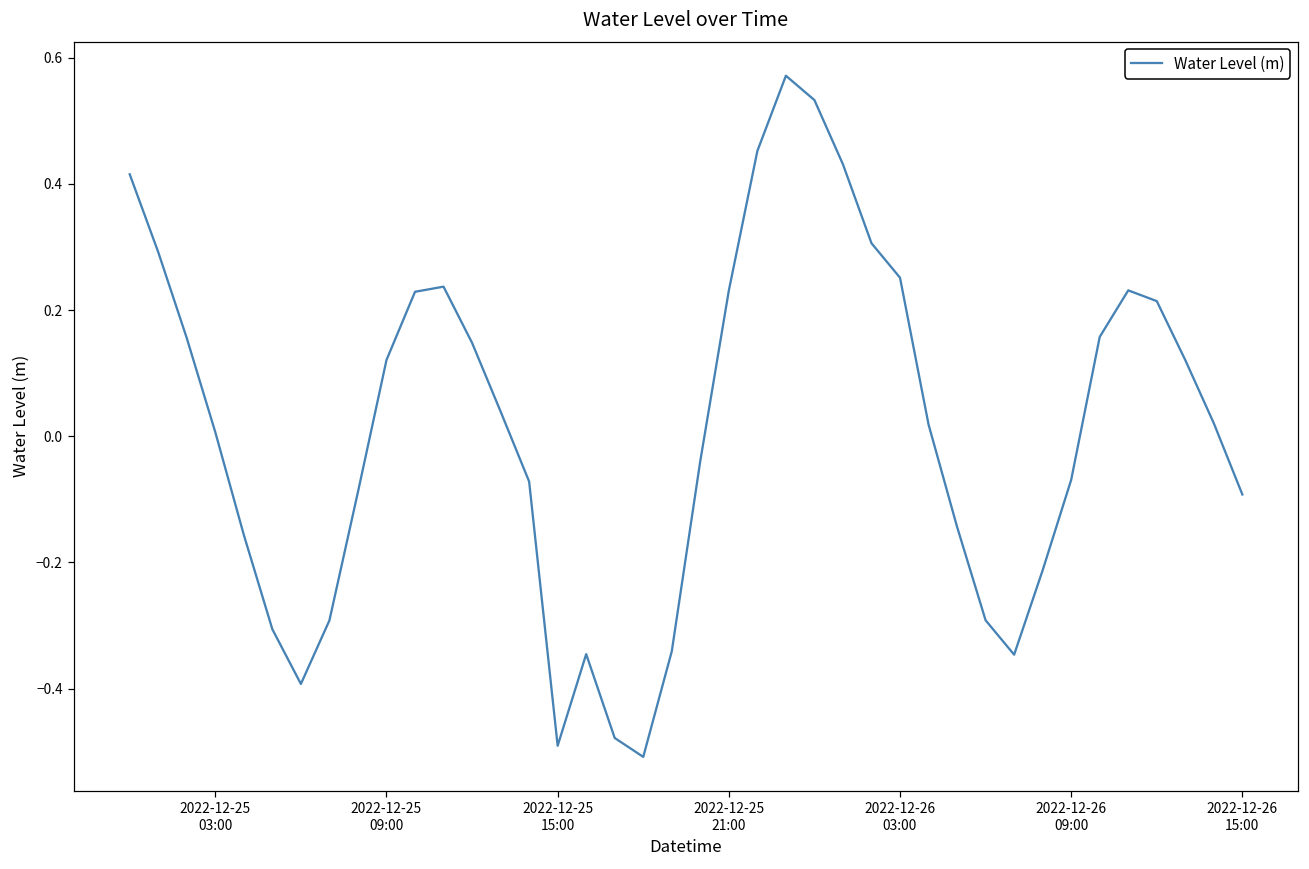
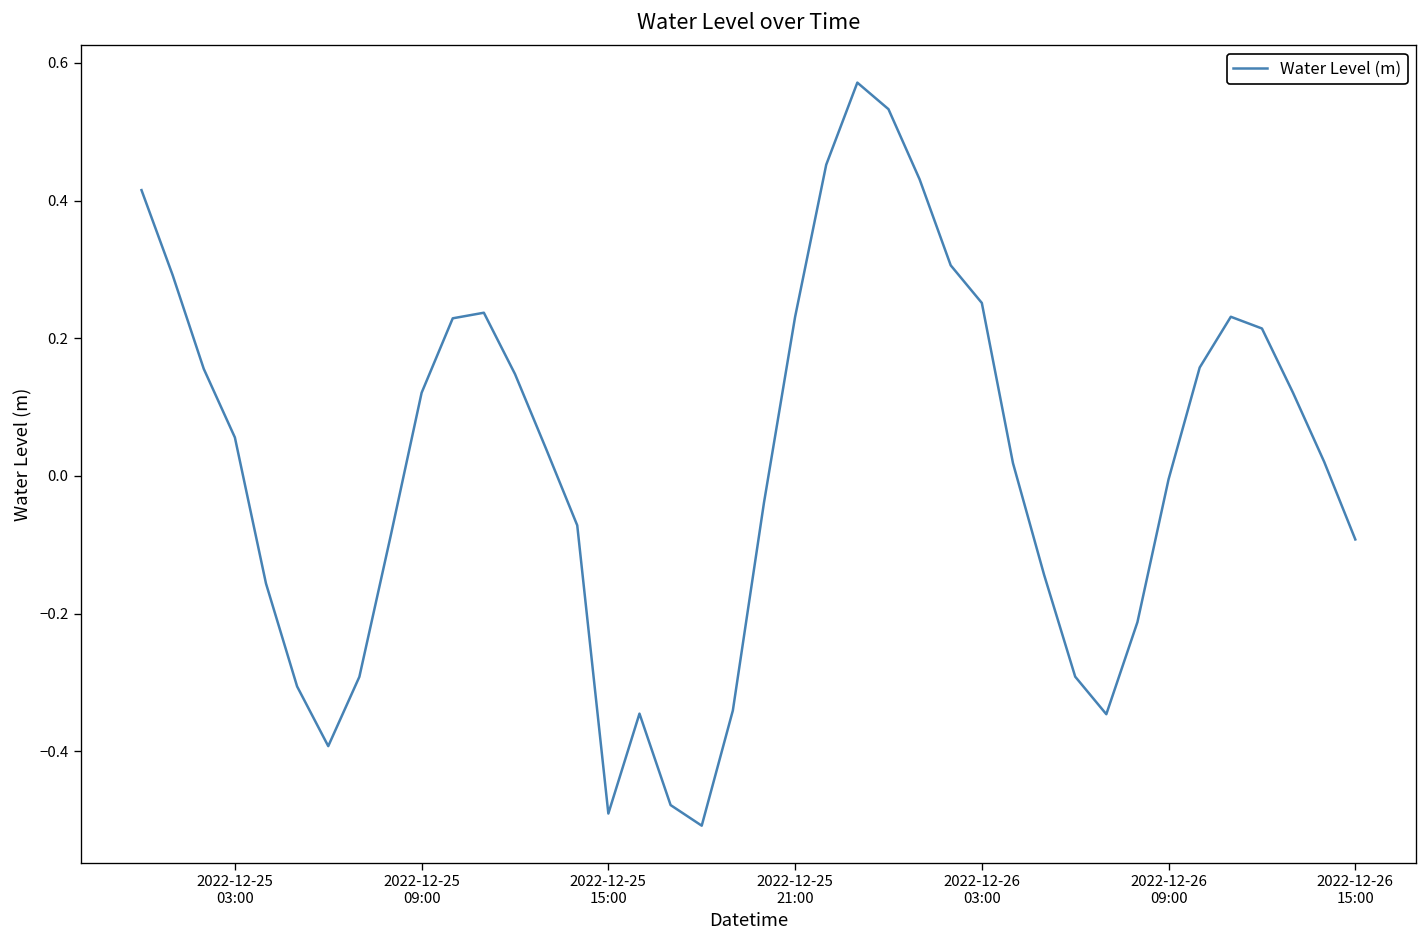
2022-12-25 03:00: 0.01 -> 0.06
2022-12-26 09:00: -0.07 -> 0.00
